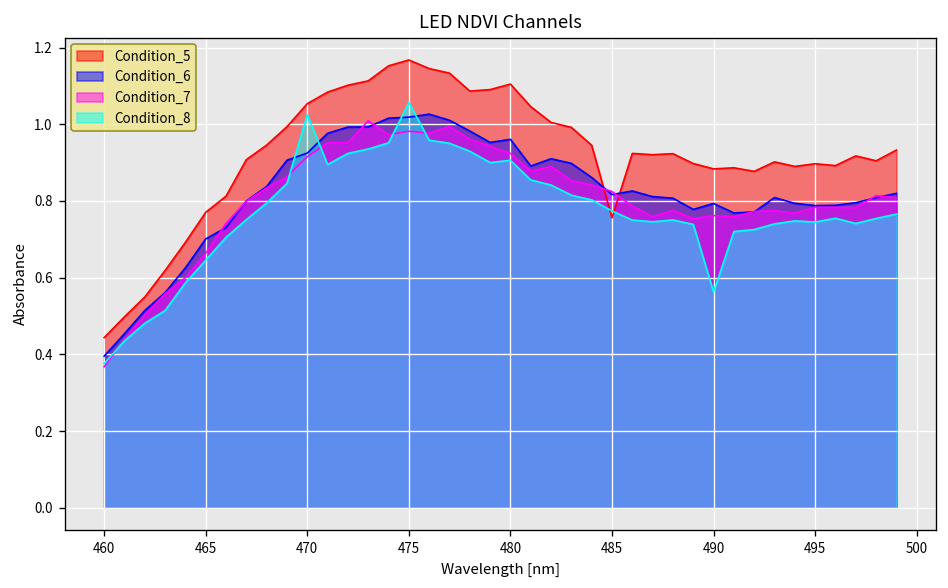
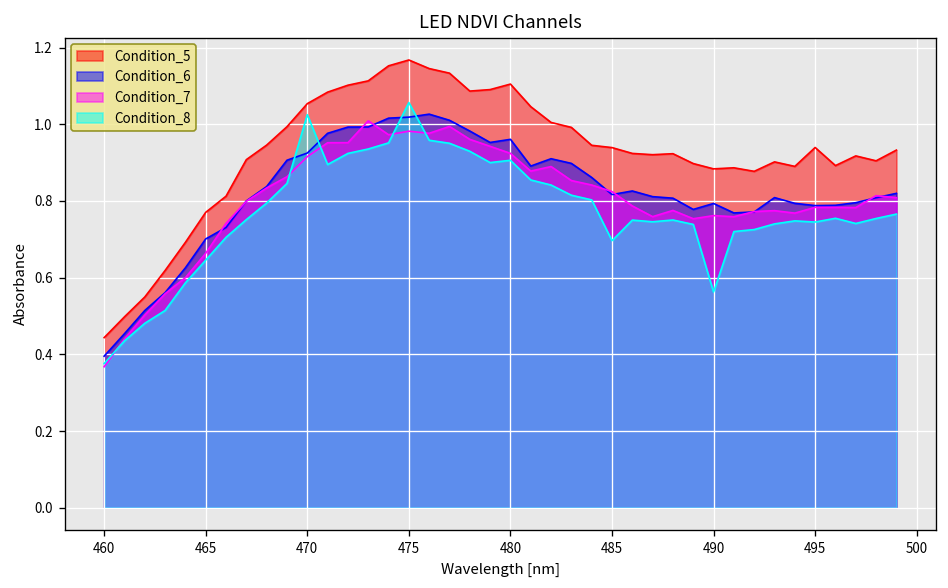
Condition_5, 485: 0.76 -> 0.94
Condition_8, 485: 0.77 -> 0.70
Condition_5, 495: 0.90 -> 0.94
